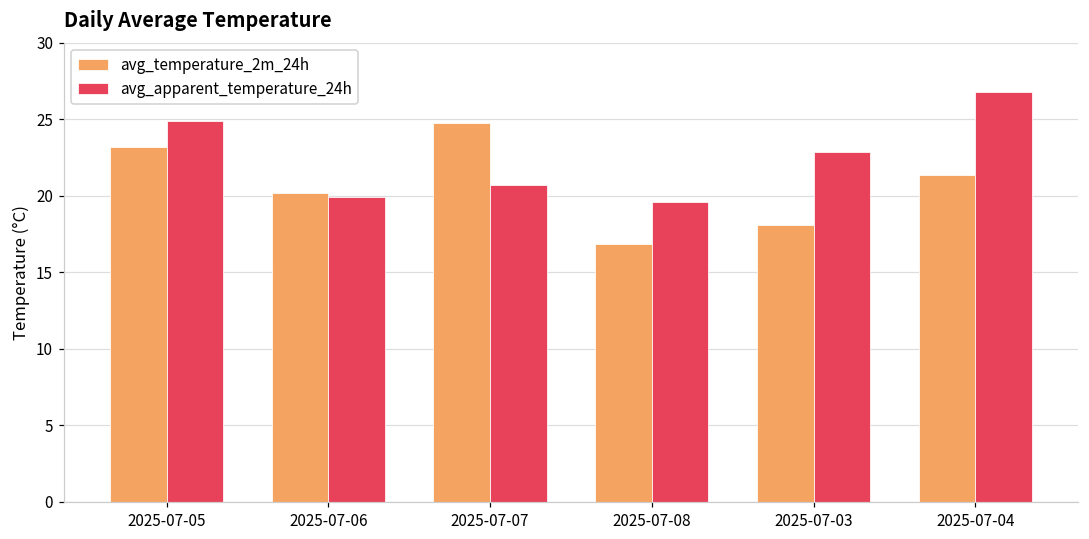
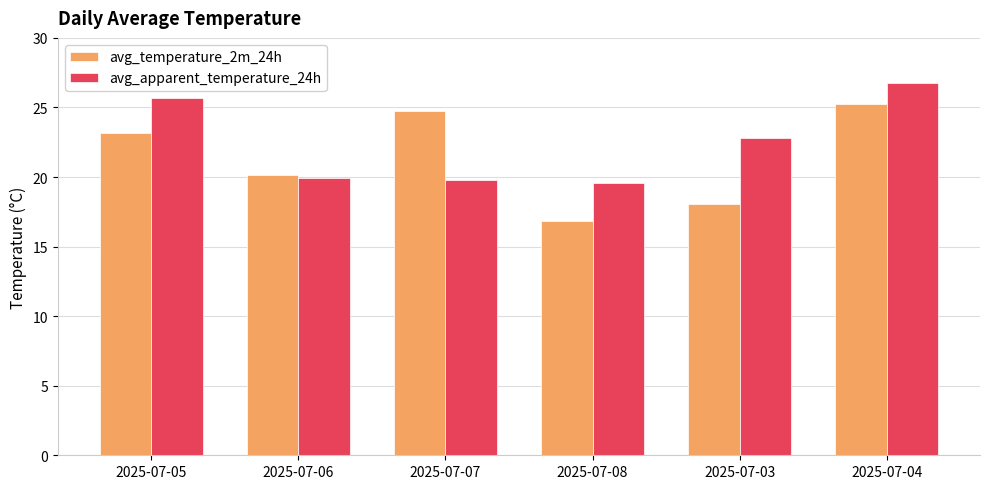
avg_apparent_temperature_24h, 2025-07-05: 24.9 -> 25.7
avg_apparent_temperature_24h, 2025-07-07: 20.7 -> 19.8
avg_temperature_2m_24h, 2025-07-04: 21.3 -> 25.2
